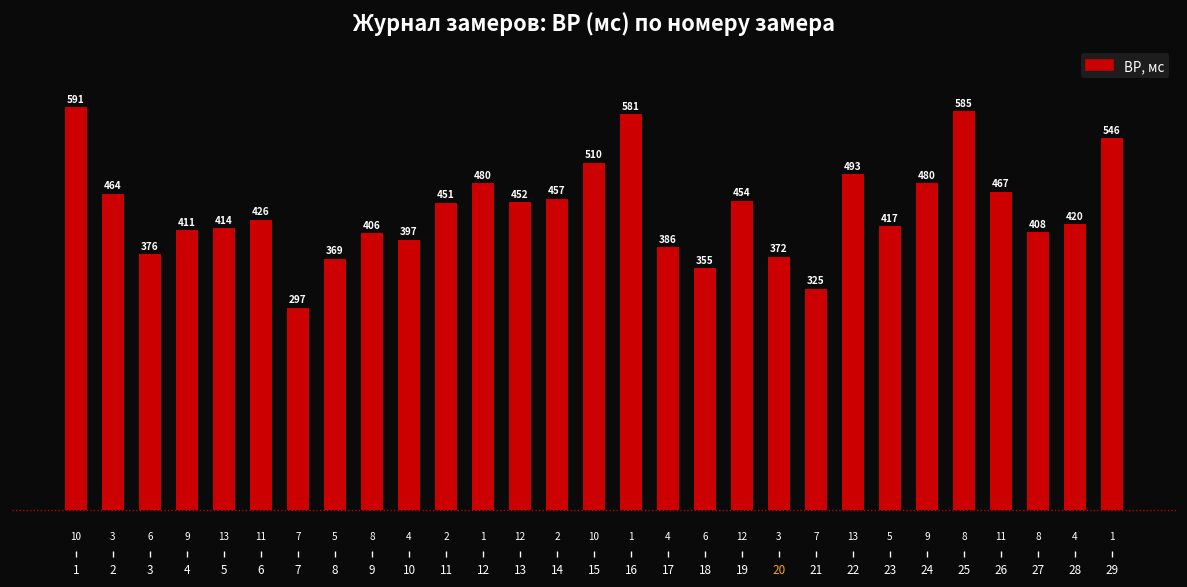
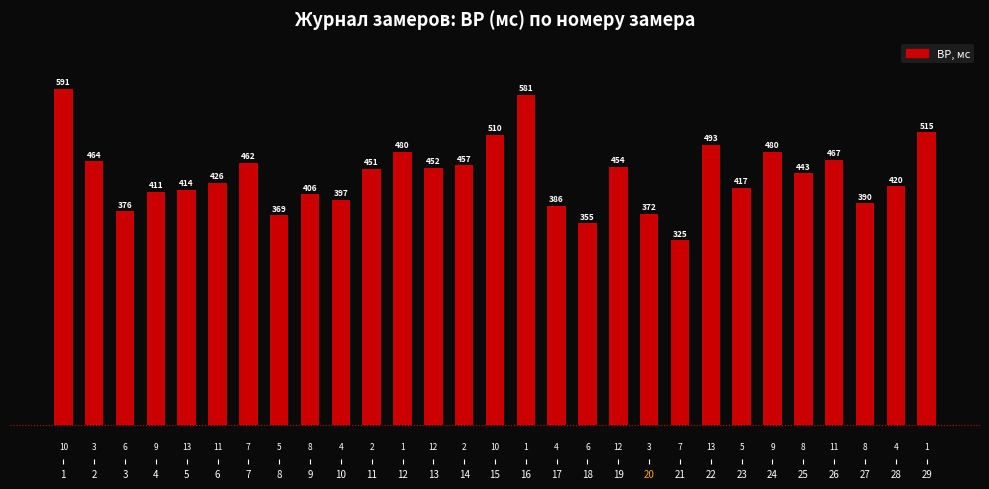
7: 297 -> 462
25: 585 -> 443
27: 408 -> 390
29: 546 -> 515
